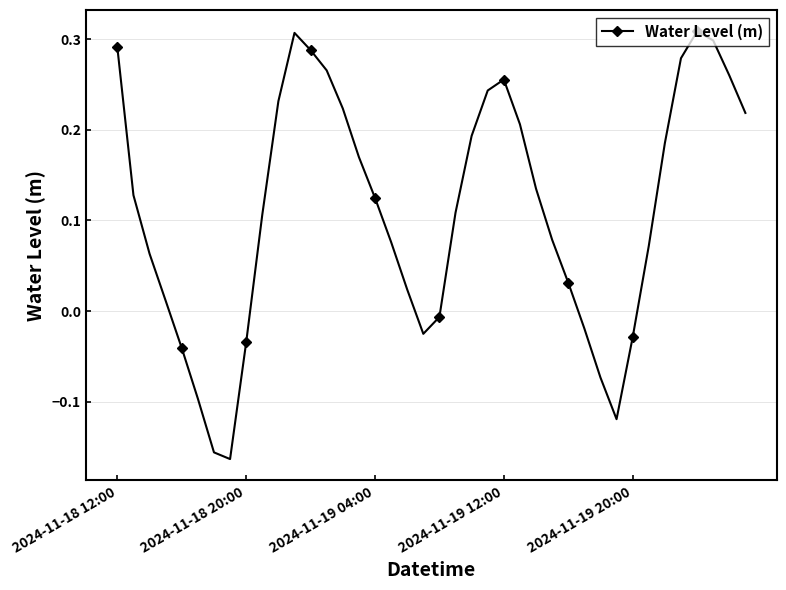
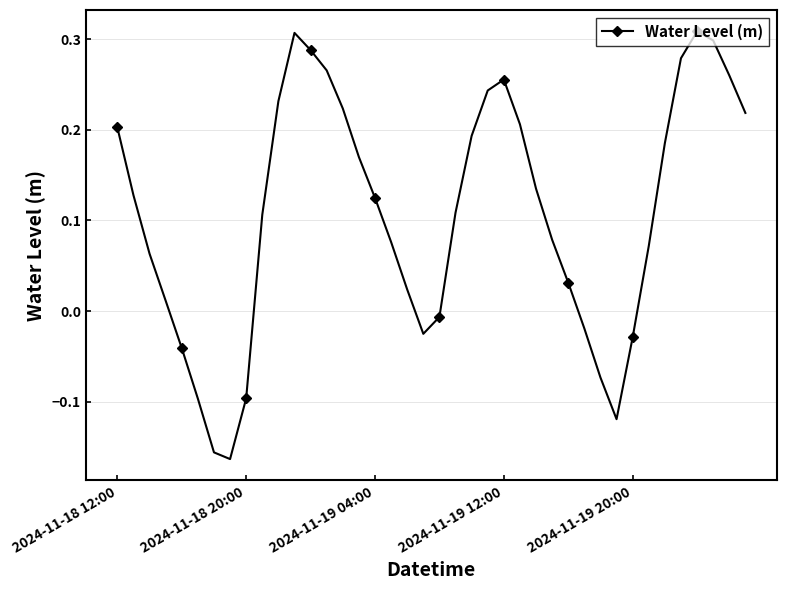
2024-11-18 12:00: 0.29 -> 0.20
2024-11-18 20:00: -0.03 -> -0.10
